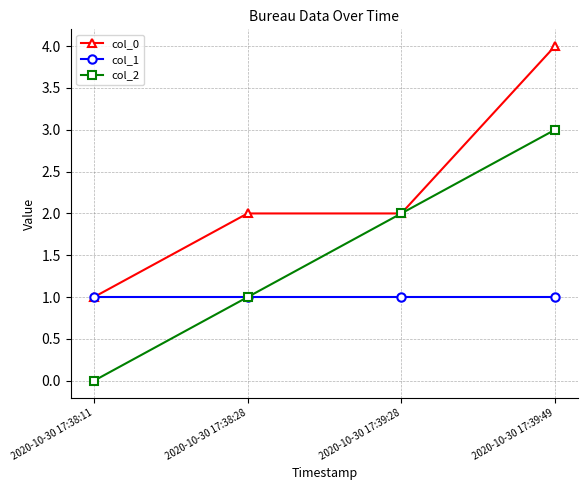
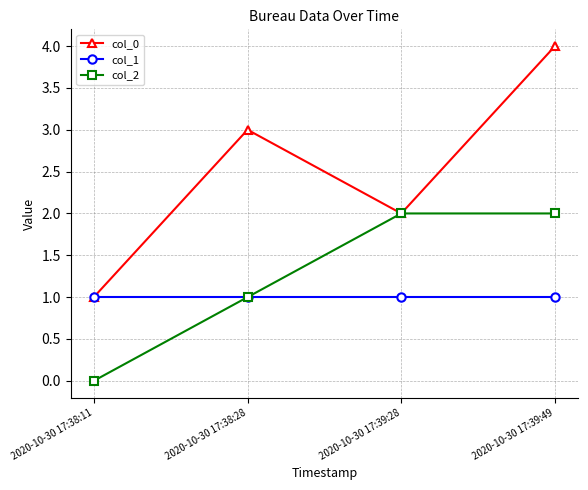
col_0, 2020-10-30 17:38:28: 2 -> 3
col_2, 2020-10-30 17:39:49: 3 -> 2
